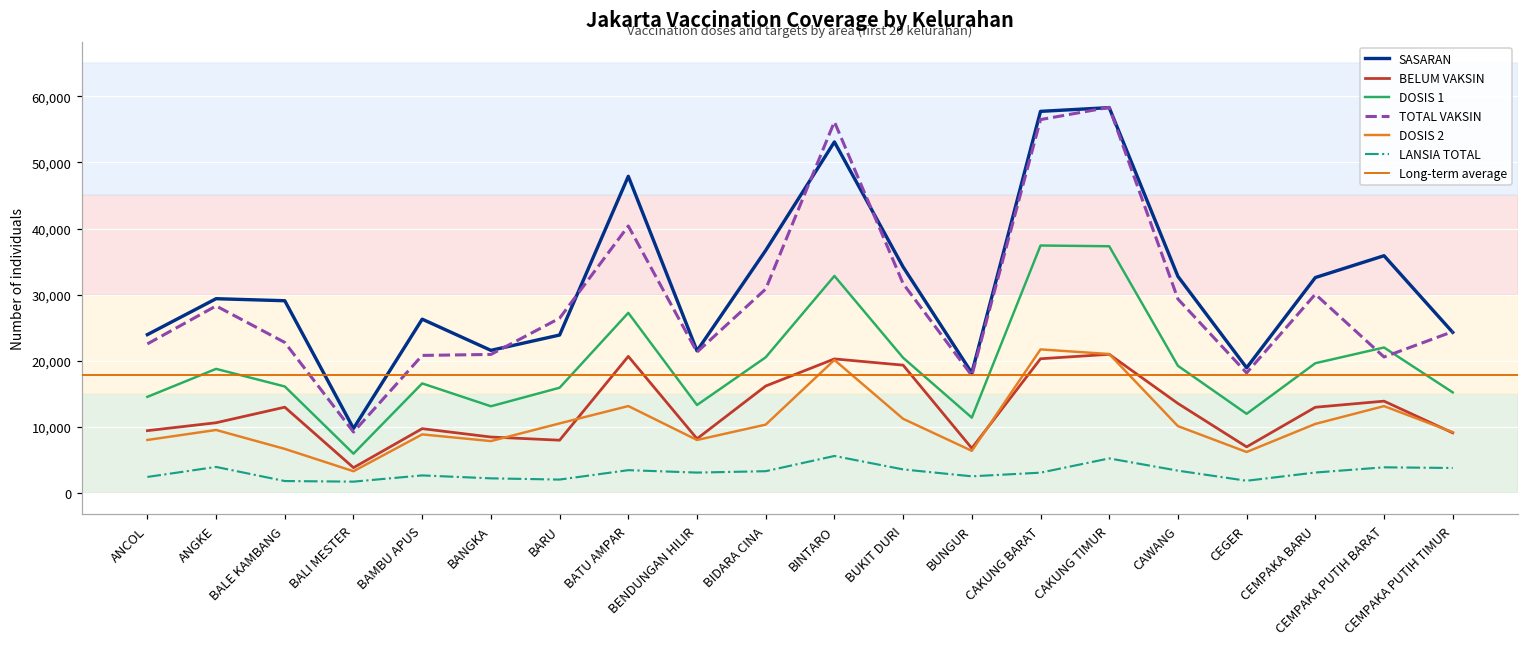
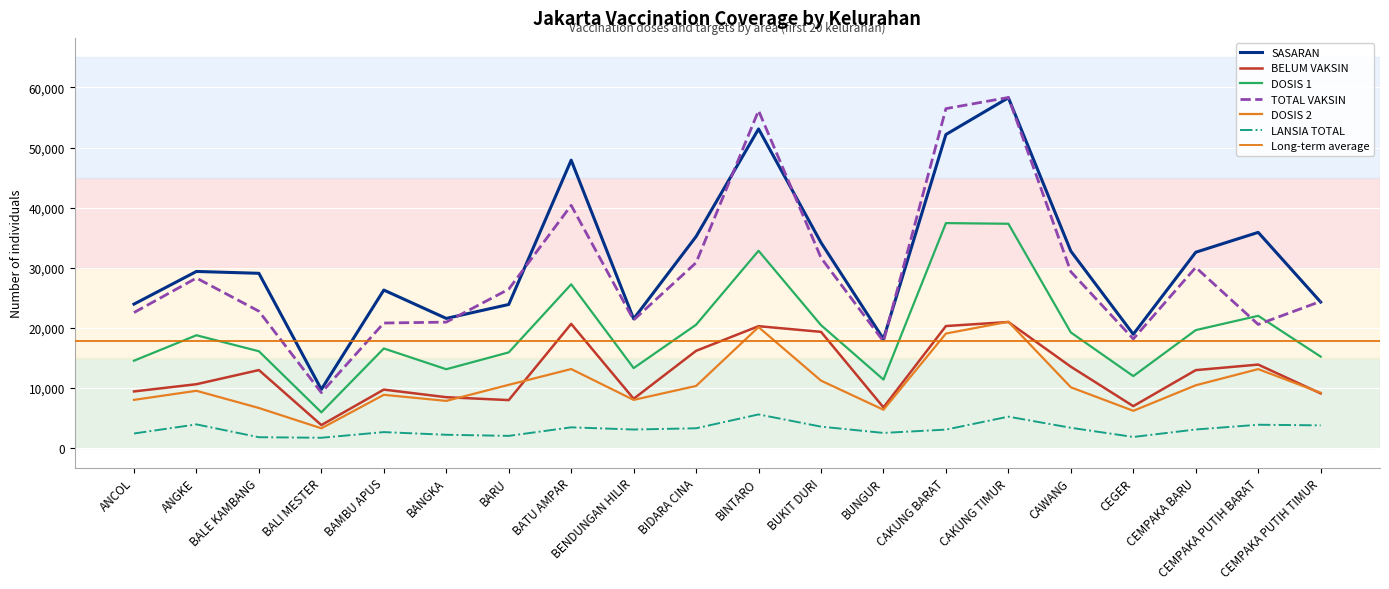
SASARAN, BIDARA CINA: 37,000 -> 35,000
SASARAN, CAKUNG BARAT: 58,000 -> 52,000
DOSIS 2, CAKUNG BARAT: 22,000 -> 19,000
